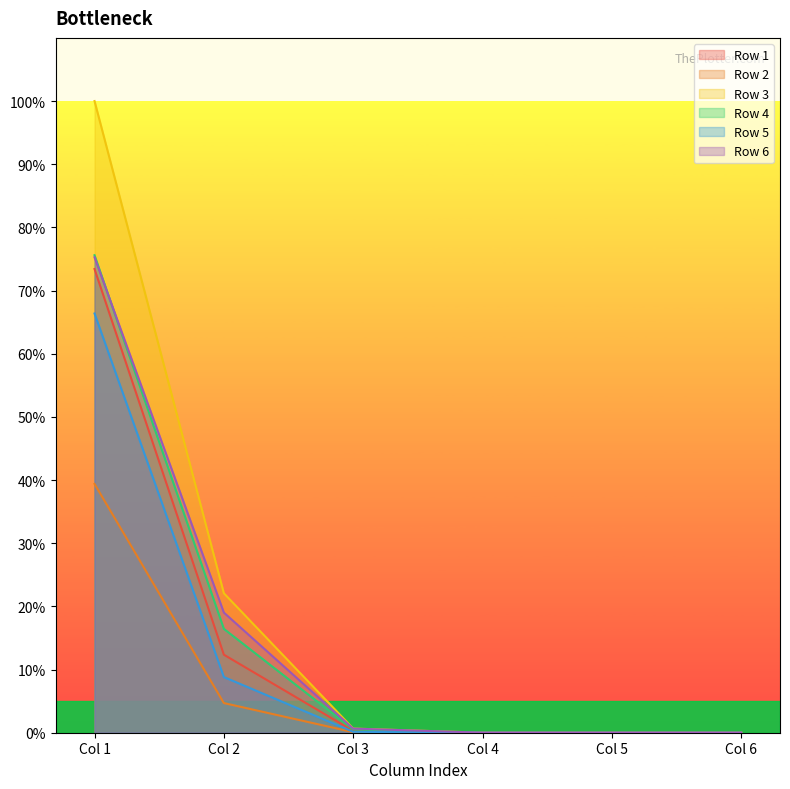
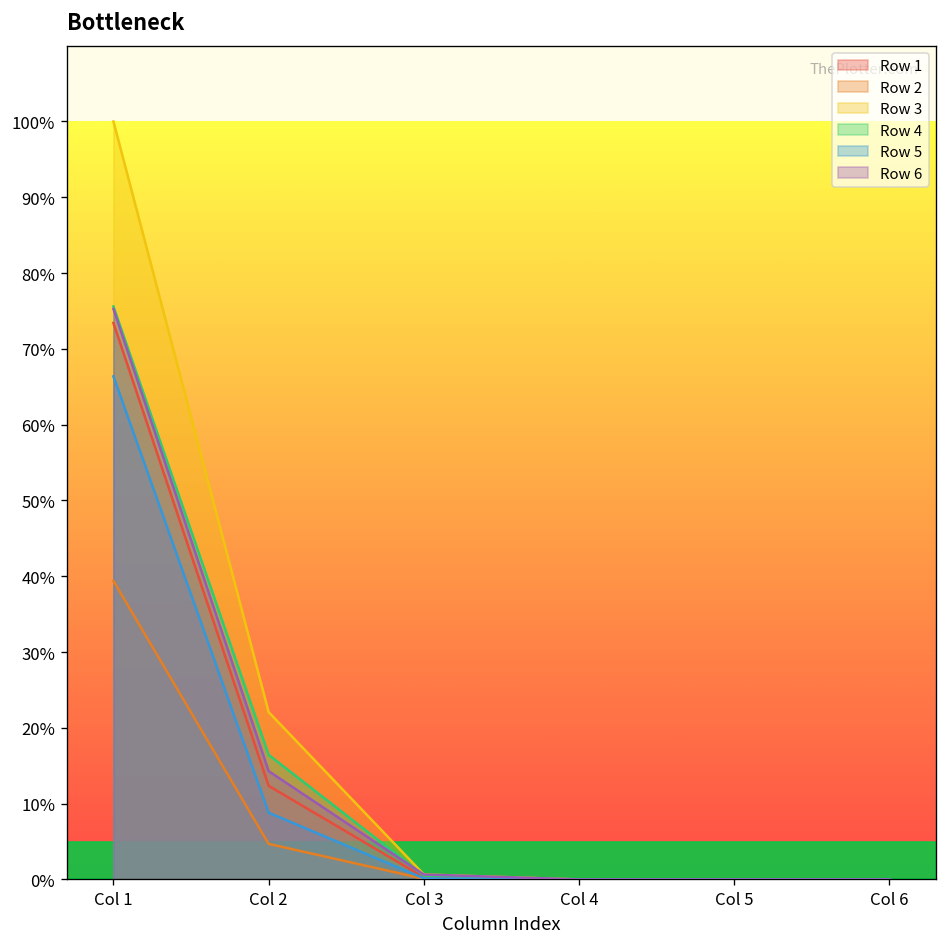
Row 6, Col 2: 19% -> 14%
